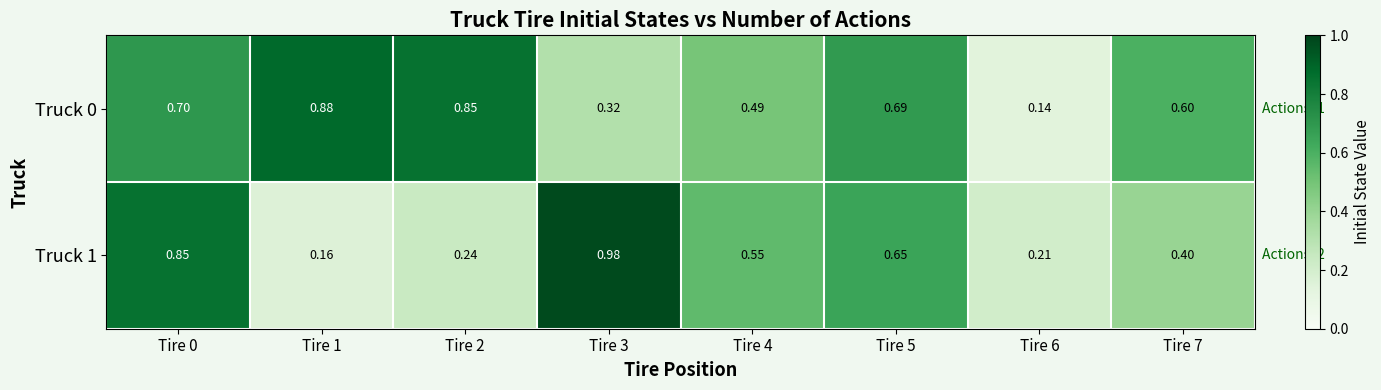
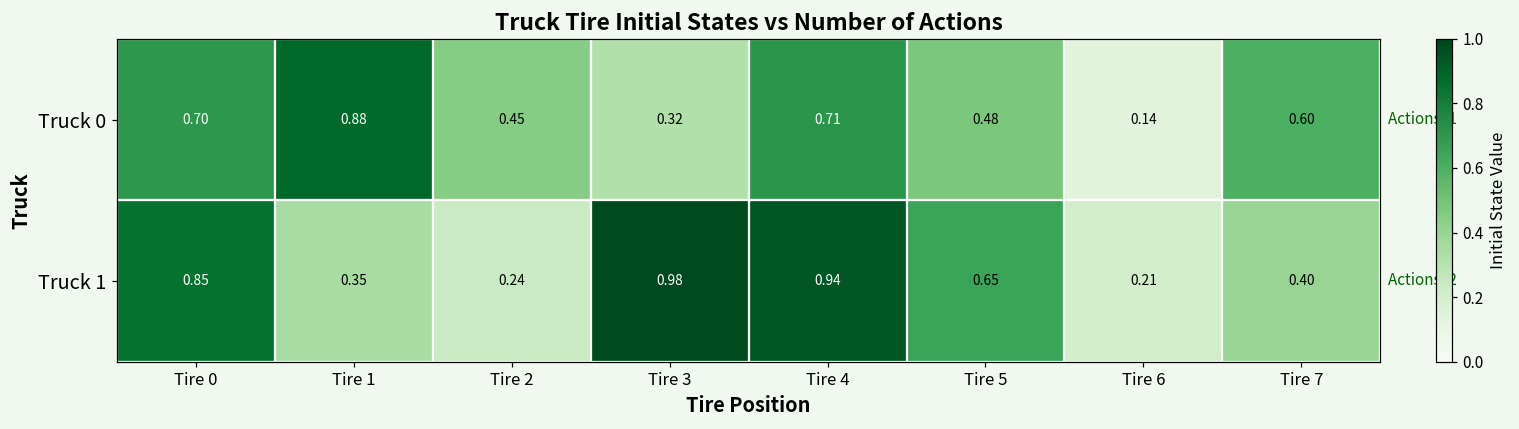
Truck 0, Tire 2: 0.85 -> 0.45
Truck 0, Tire 4: 0.49 -> 0.71
Truck 0, Tire 5: 0.69 -> 0.48
Truck 1, Tire 1: 0.16 -> 0.35
Truck 1, Tire 4: 0.55 -> 0.94
